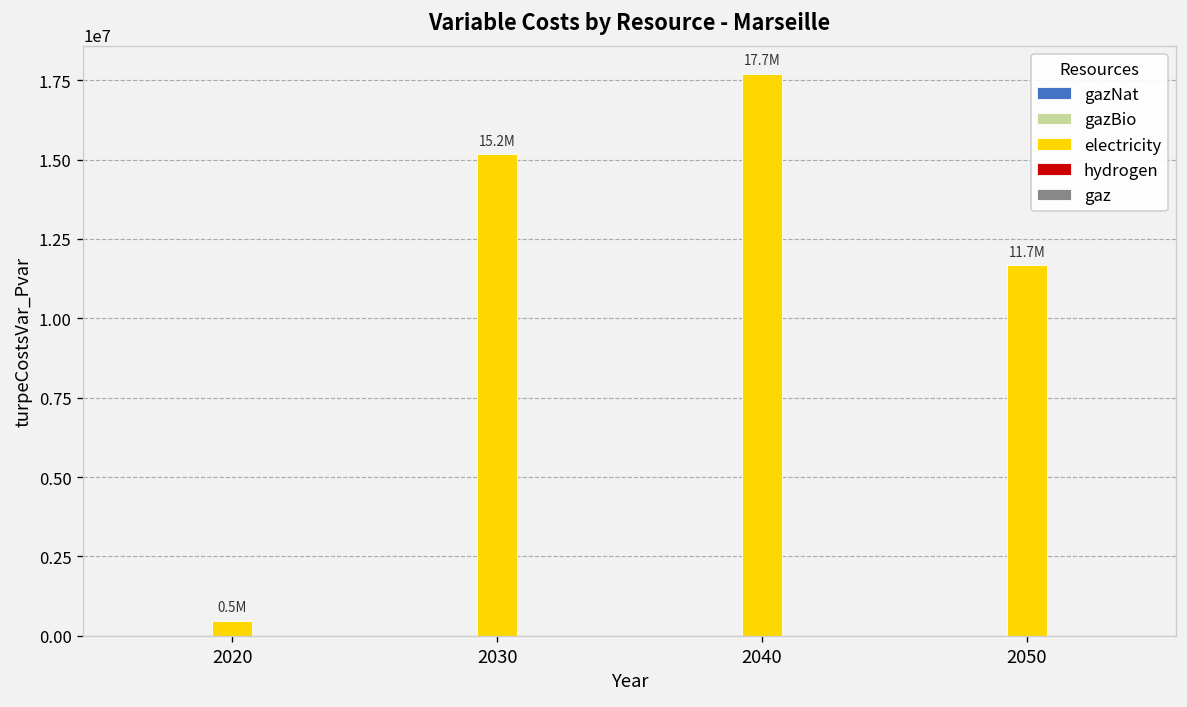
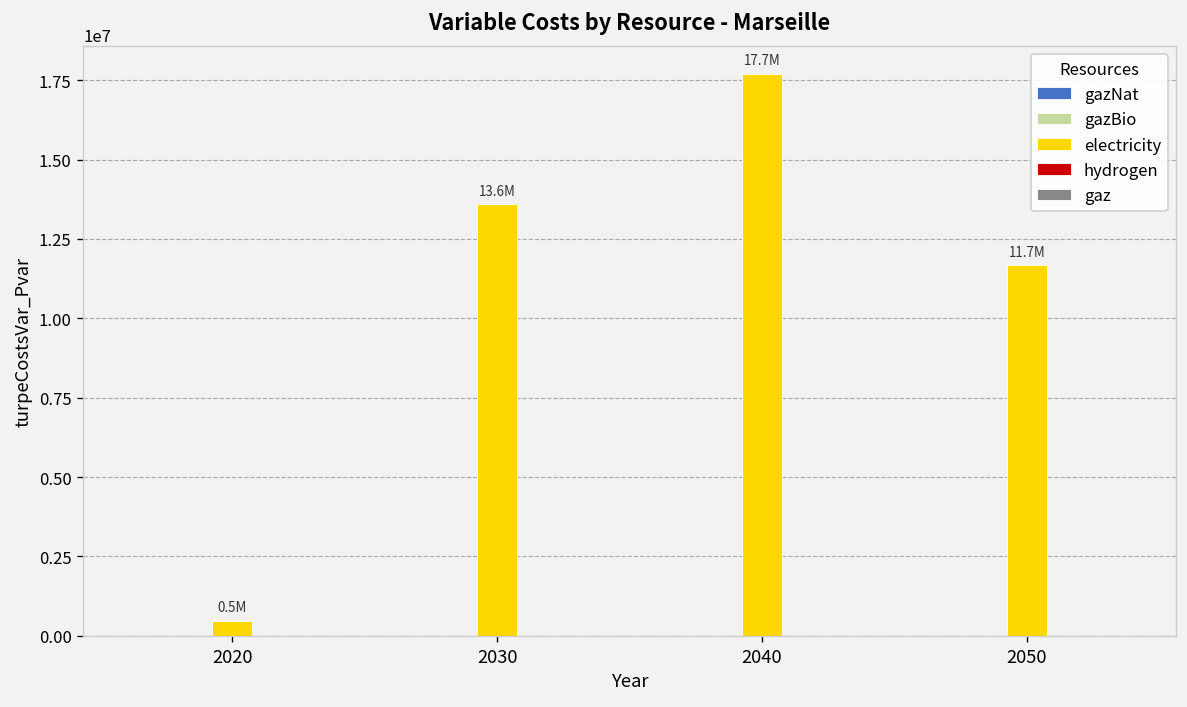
electricity, 2030: 15.2M -> 13.6M
